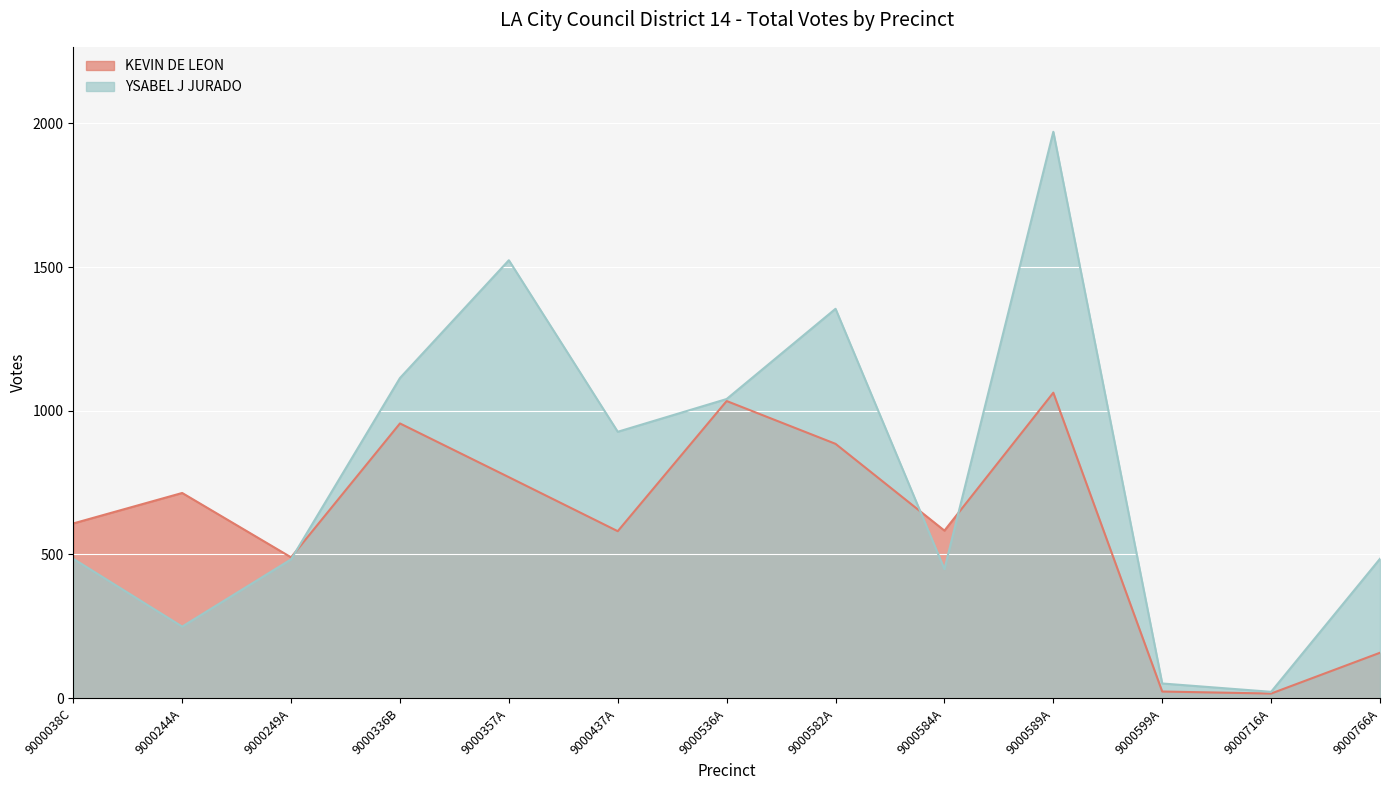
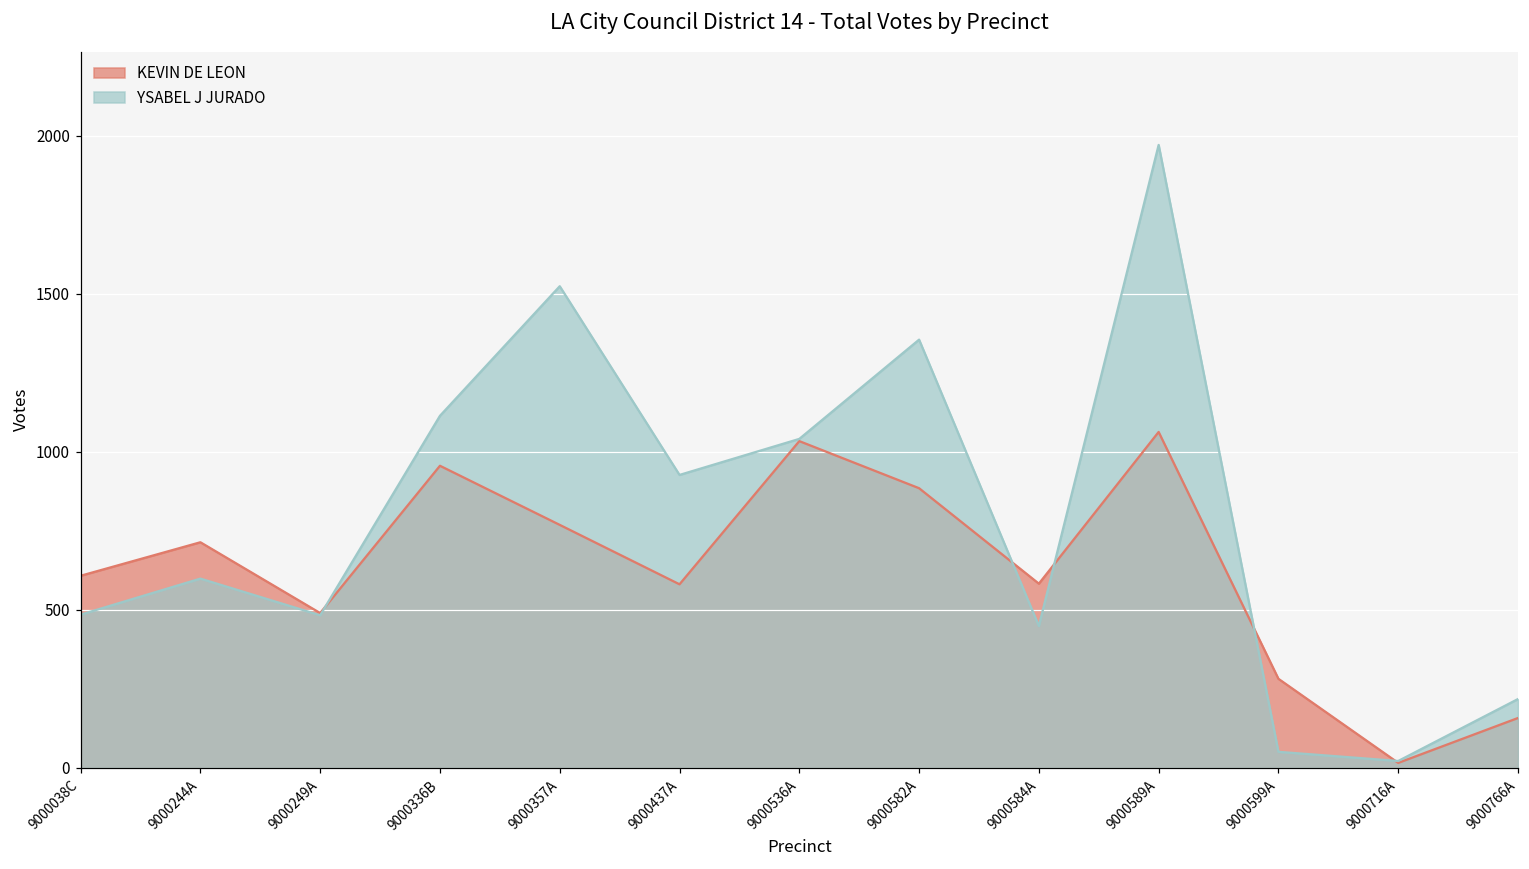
YSABEL J JURADO, 9000244A: 250 -> 600
KEVIN DE LEON, 9000599A: 20 -> 280
YSABEL J JURADO, 9000766A: 490 -> 220
